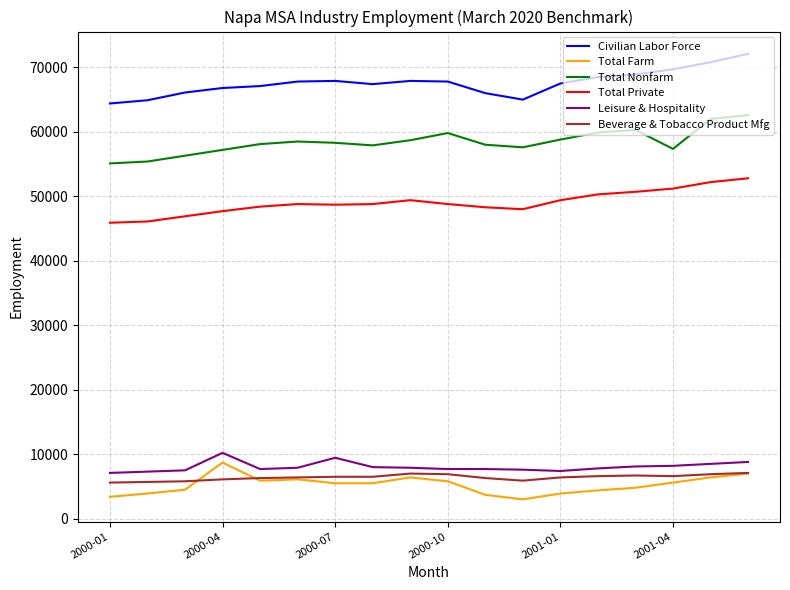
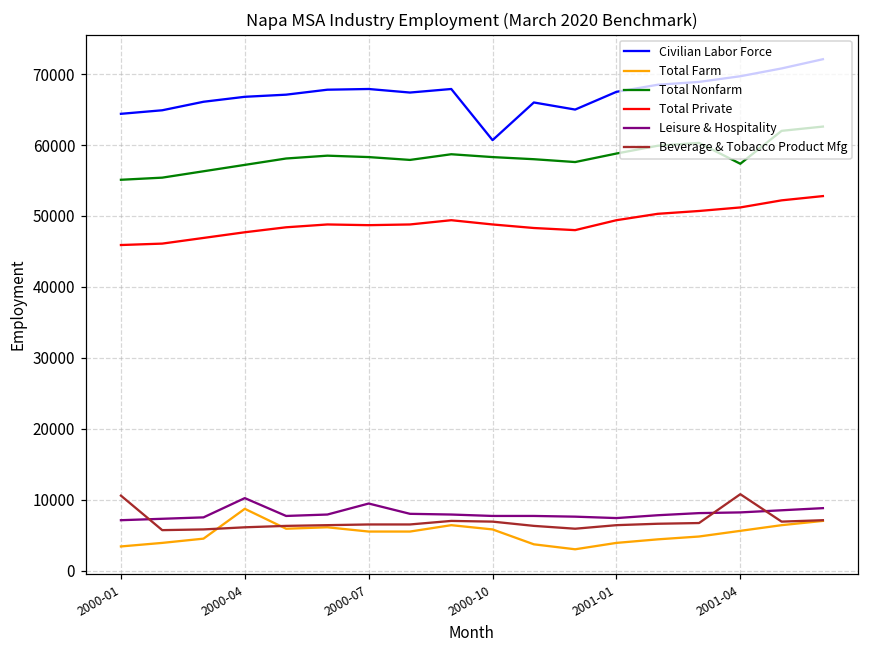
Beverage & Tobacco Product Mfg, 2000-01: 6000 -> 11000
Civilian Labor Force, 2000-10: 68000 -> 61000
Total Nonfarm, 2000-10: 60000 -> 58000
Beverage & Tobacco Product Mfg, 2001-04: 7000 -> 11000
